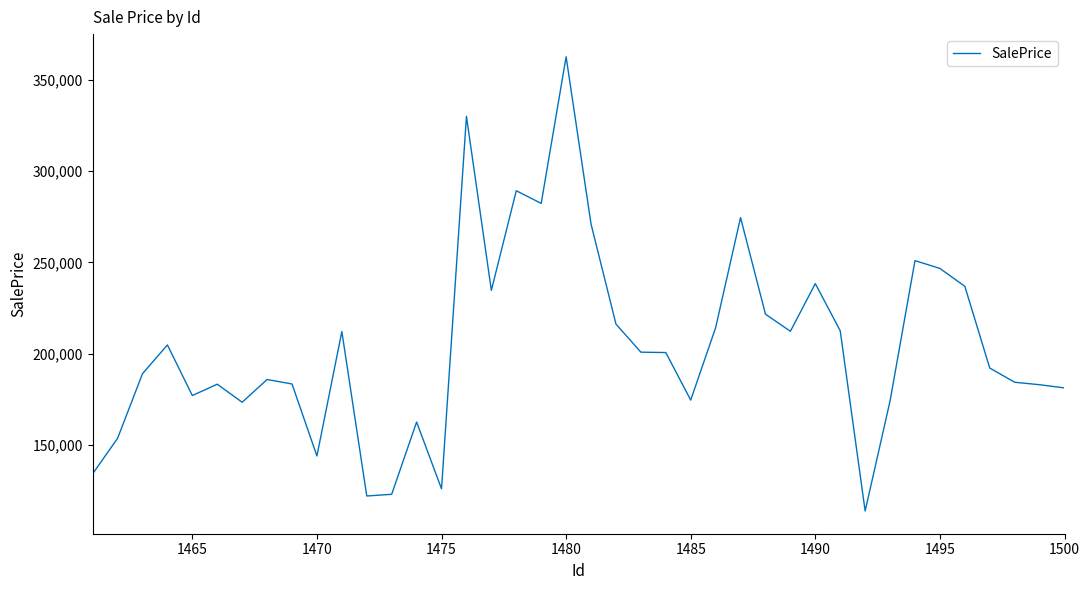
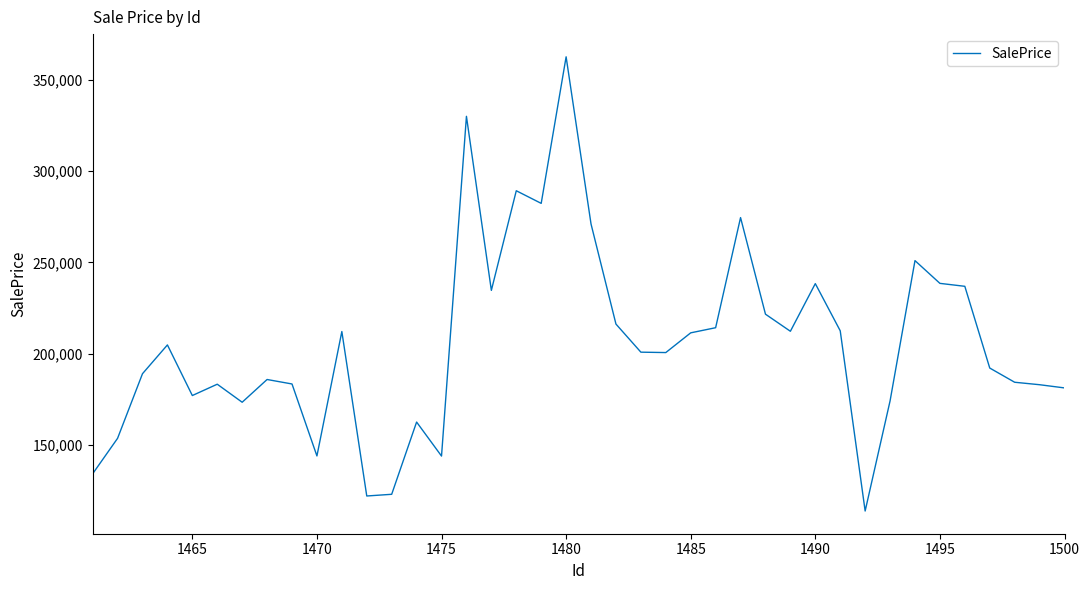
1475: 126,000 -> 144,000
1485: 175,000 -> 211,000
1495: 247,000 -> 238,000
